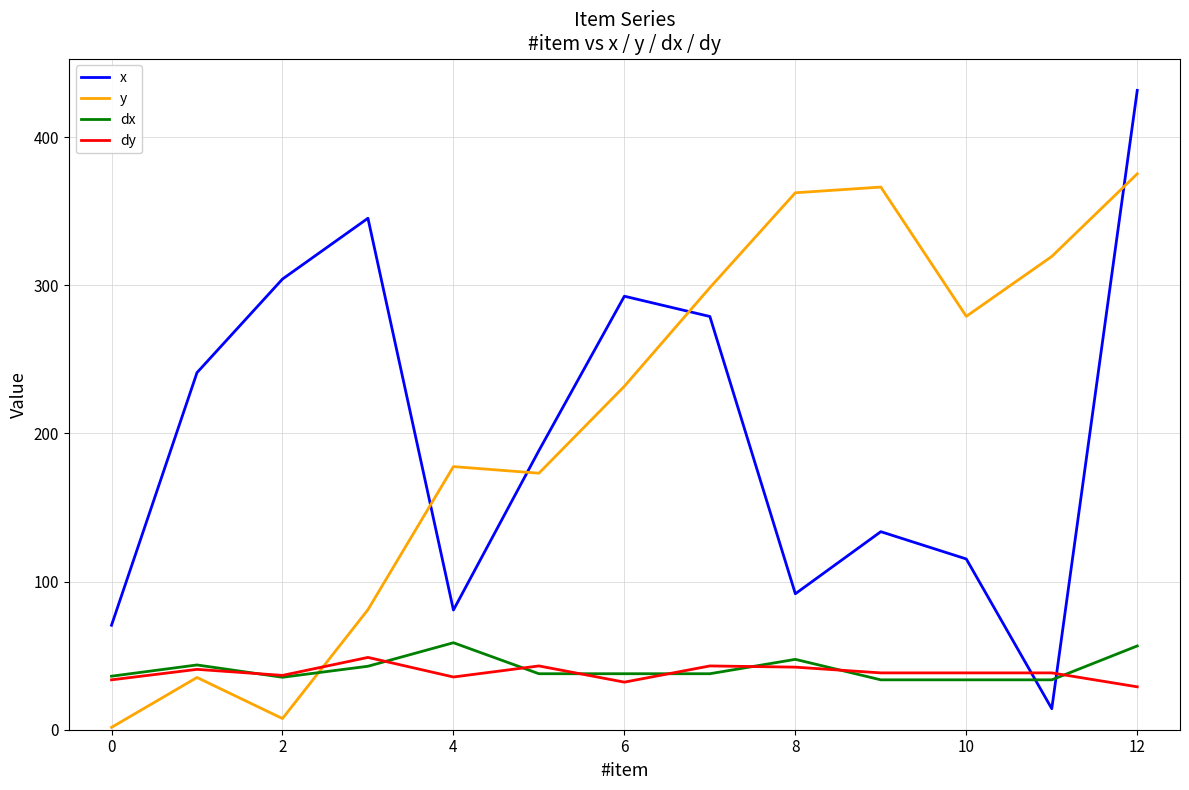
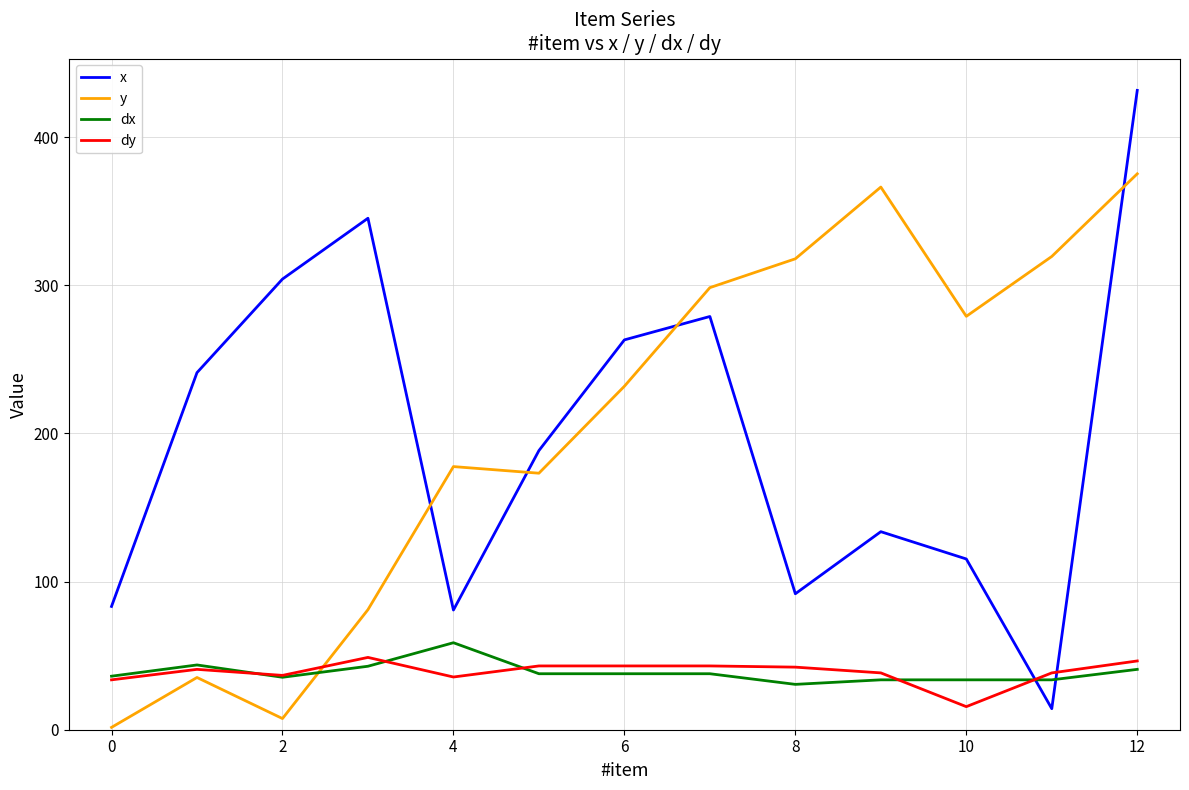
x, 0: 71 -> 83
x, 6: 293 -> 263
dy, 6: 32 -> 43
y, 8: 362 -> 318
dx, 8: 48 -> 31
dy, 10: 38 -> 16
dx, 12: 57 -> 41
dy, 12: 29 -> 46
